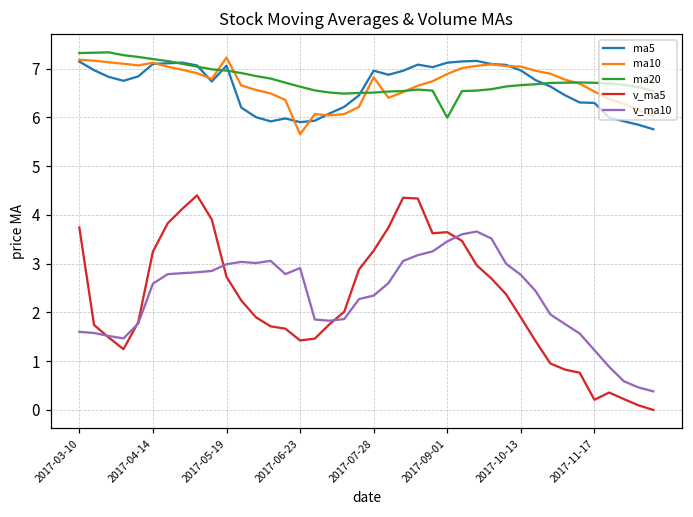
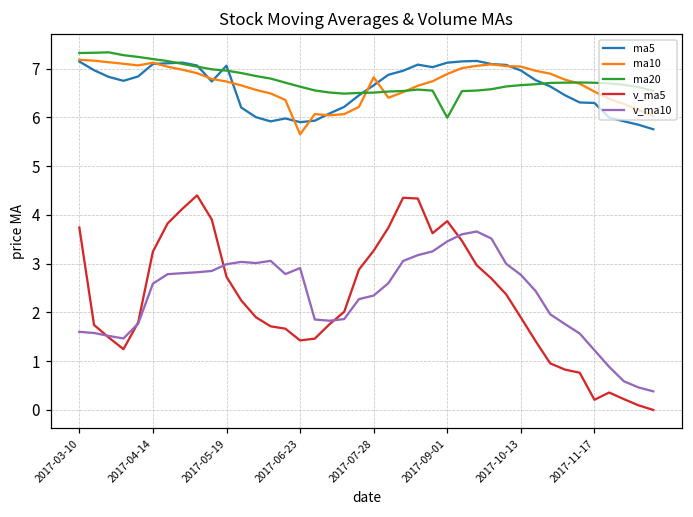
ma10, 2017-05-19: 7.2 -> 6.7
ma5, 2017-07-28: 7.0 -> 6.7
v_ma5, 2017-09-01: 3.6 -> 3.9
